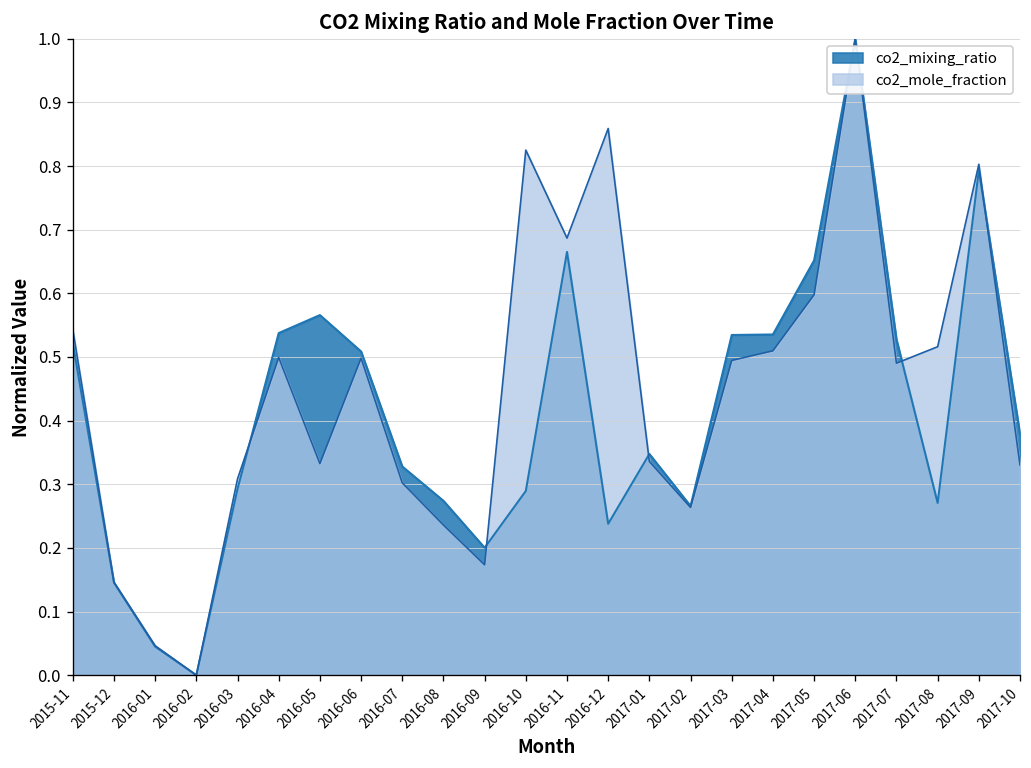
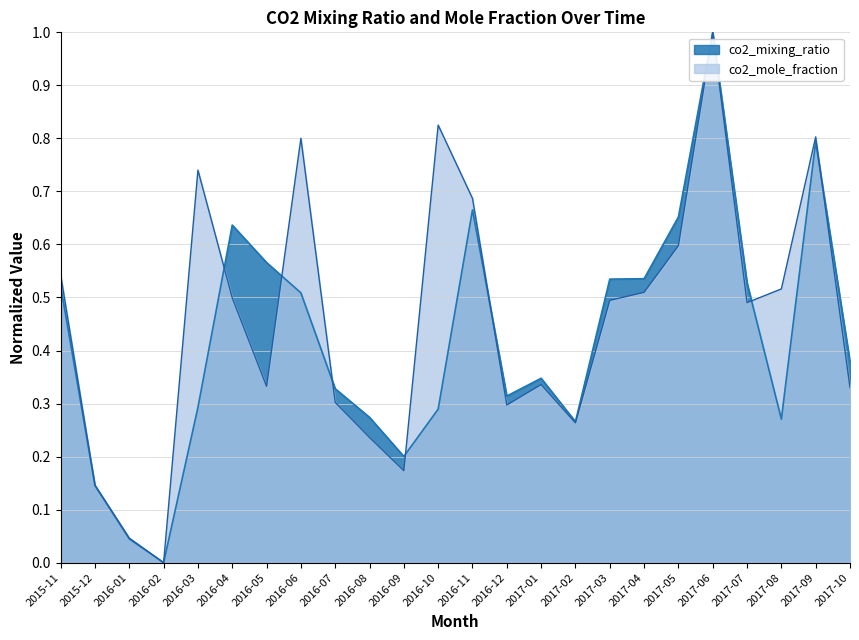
co2_mole_fraction, 2016-03: 0.31 -> 0.74
co2_mixing_ratio, 2016-04: 0.54 -> 0.64
co2_mole_fraction, 2016-06: 0.50 -> 0.80
co2_mixing_ratio, 2016-12: 0.24 -> 0.31
co2_mole_fraction, 2016-12: 0.86 -> 0.30
